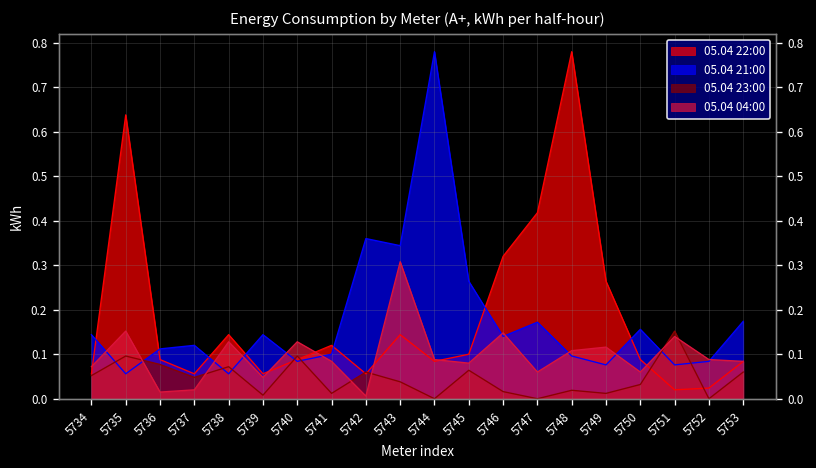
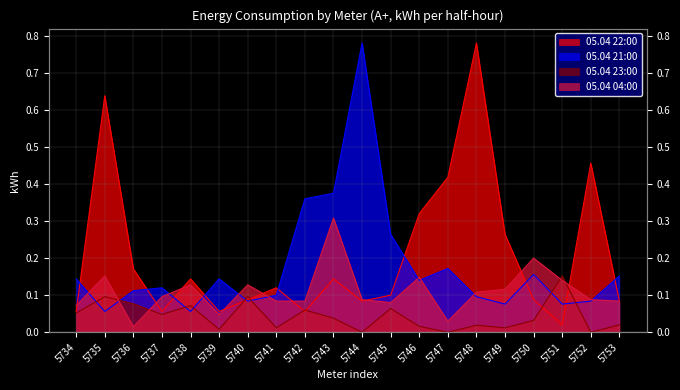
05.04 22:00, 5736: 0.09 -> 0.17
05.04 04:00, 5737: 0.02 -> 0.10
05.04 04:00, 5742: 0.01 -> 0.08
05.04 21:00, 5743: 0.34 -> 0.38
05.04 04:00, 5747: 0.06 -> 0.03
05.04 04:00, 5750: 0.06 -> 0.20
05.04 22:00, 5752: 0.02 -> 0.46
05.04 21:00, 5753: 0.17 -> 0.15
05.04 23:00, 5753: 0.06 -> 0.02
